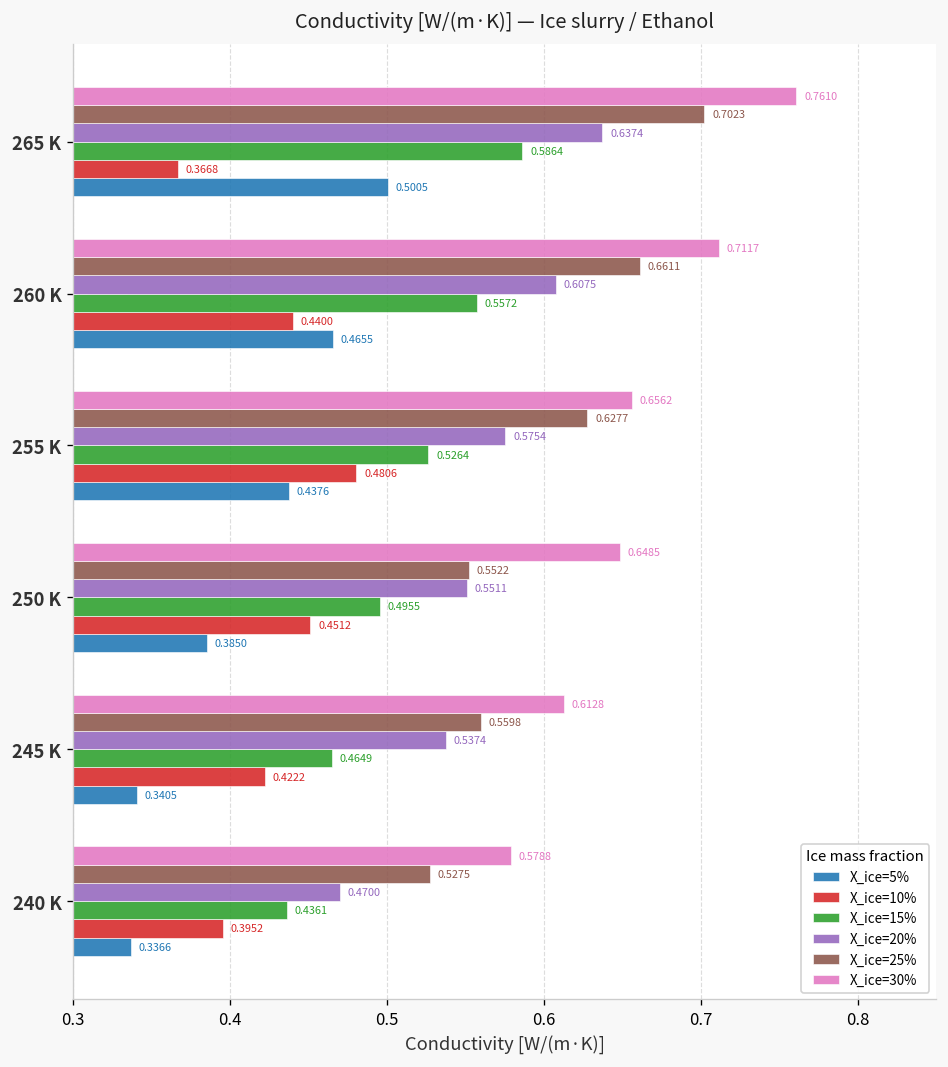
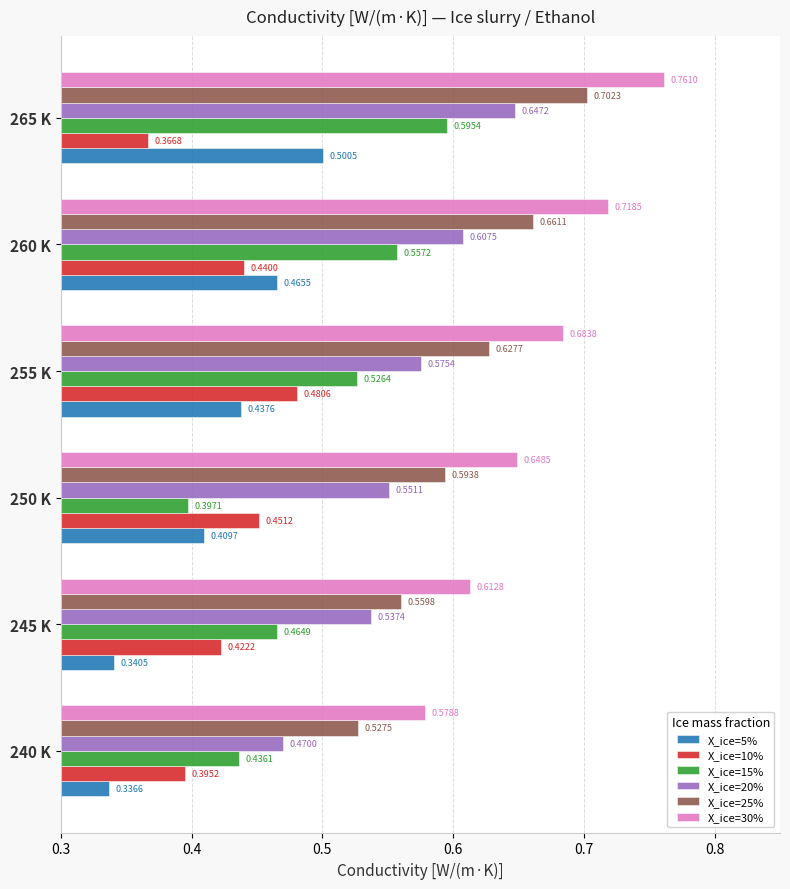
X_ice=20%, 265 K: 0.6374 -> 0.6472
X_ice=15%, 265 K: 0.5864 -> 0.5954
X_ice=30%, 260 K: 0.7117 -> 0.7185
X_ice=30%, 255 K: 0.6562 -> 0.6838
X_ice=25%, 250 K: 0.5522 -> 0.5938
X_ice=15%, 250 K: 0.4955 -> 0.3971
X_ice=5%, 250 K: 0.3850 -> 0.4097
